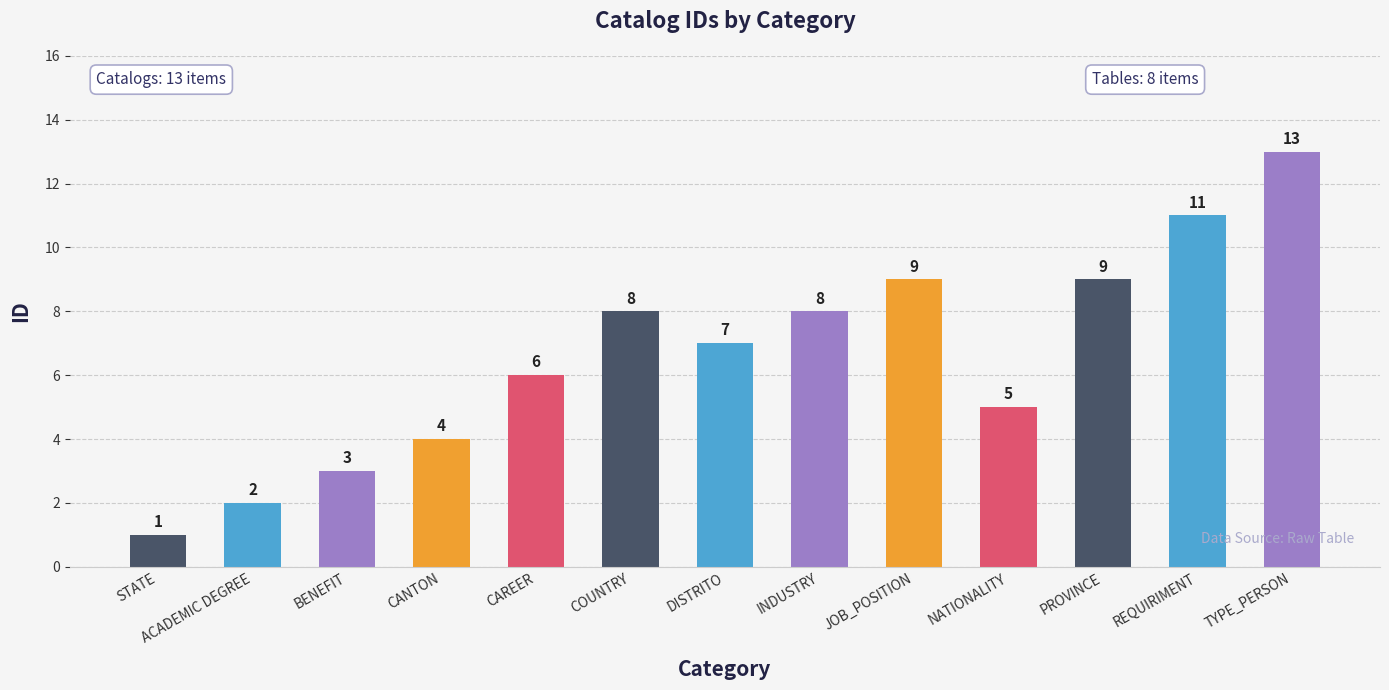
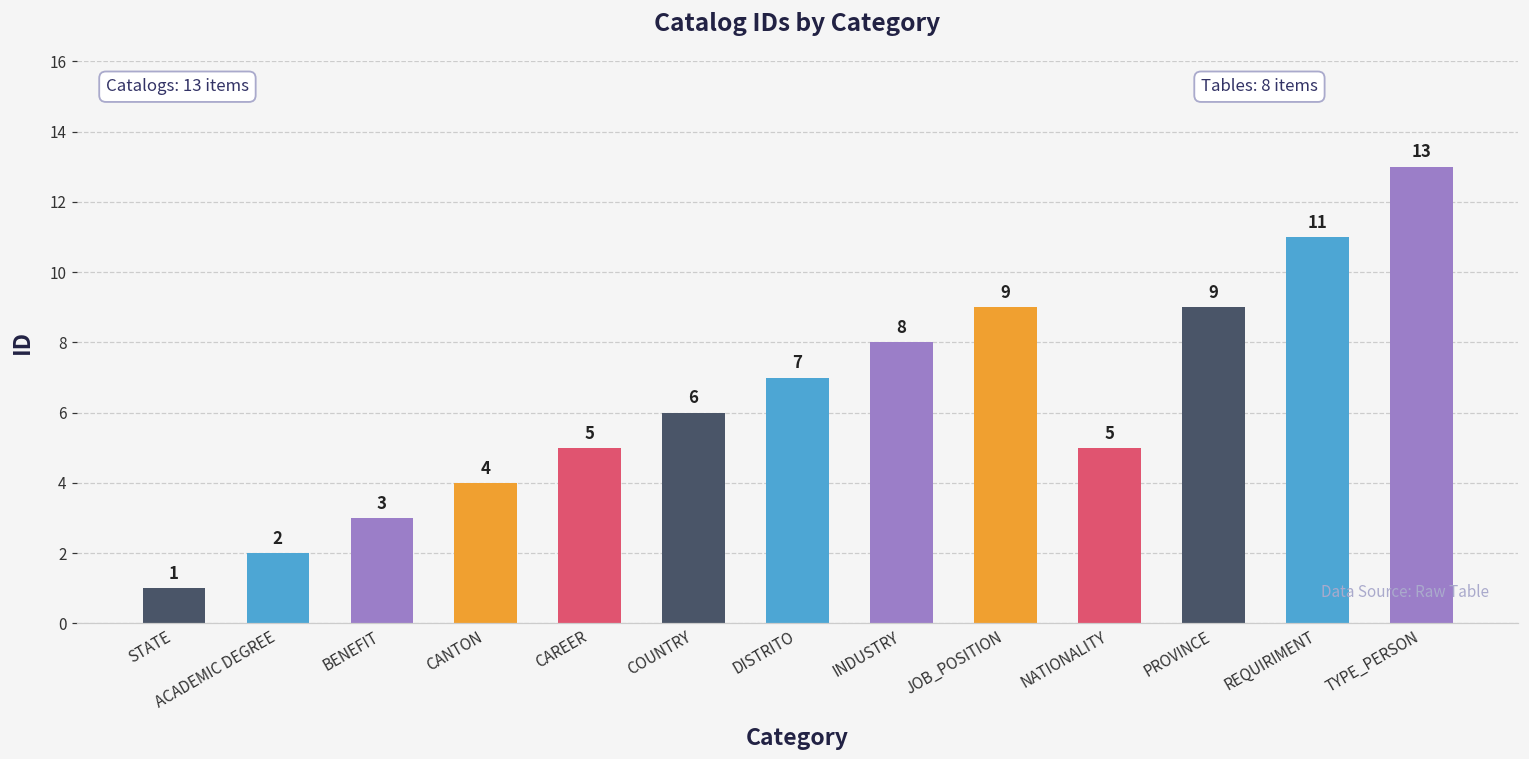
CAREER: 6 -> 5
COUNTRY: 8 -> 6
